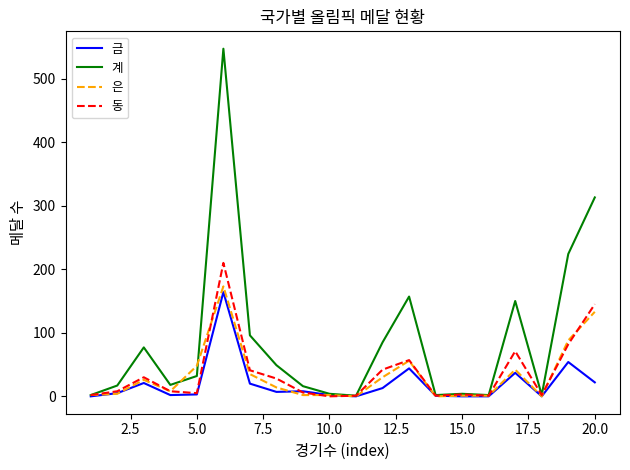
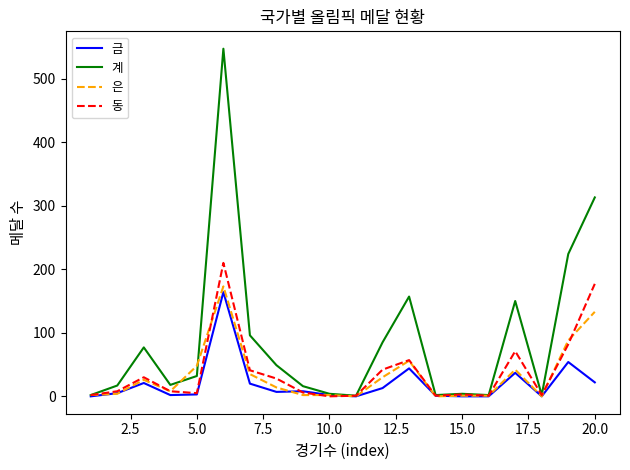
동, 20.0: 150 -> 180
